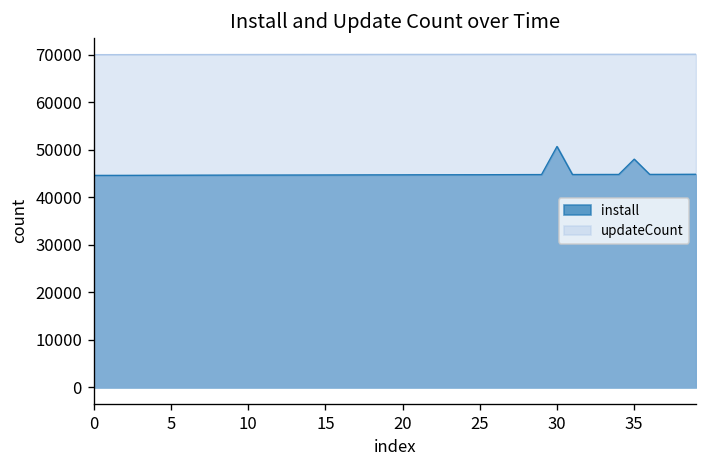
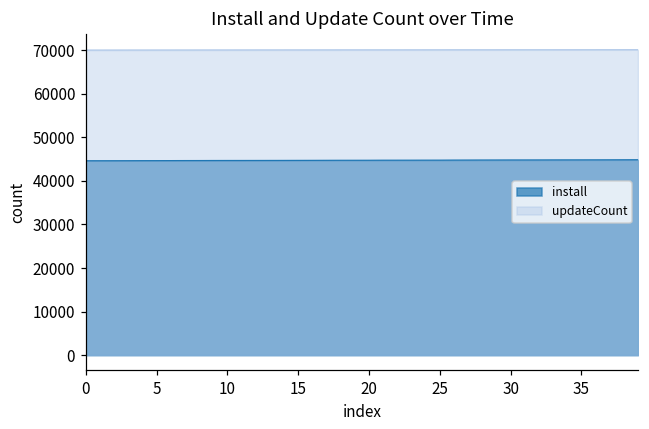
install, 30: 51000 -> 45000
install, 35: 48000 -> 45000
